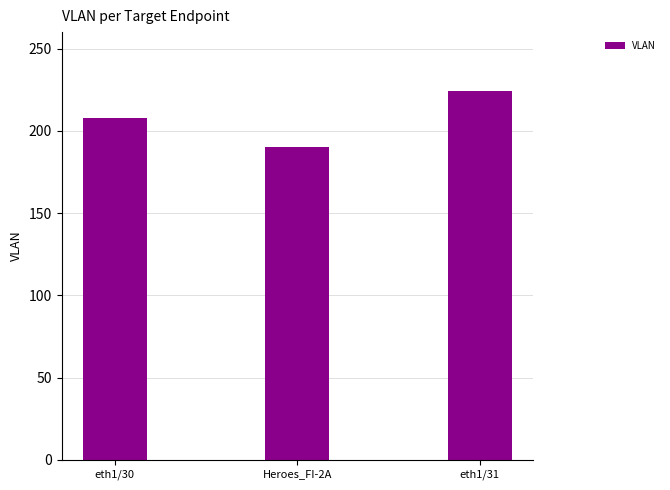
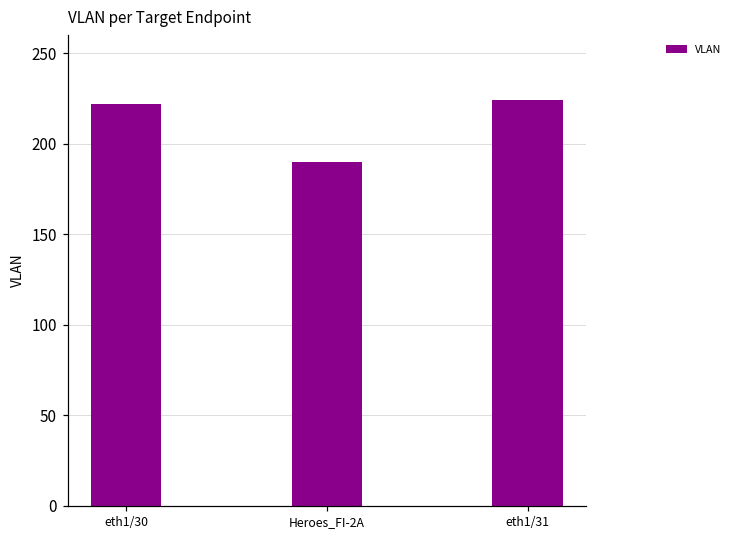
eth1/30: 208 -> 222
